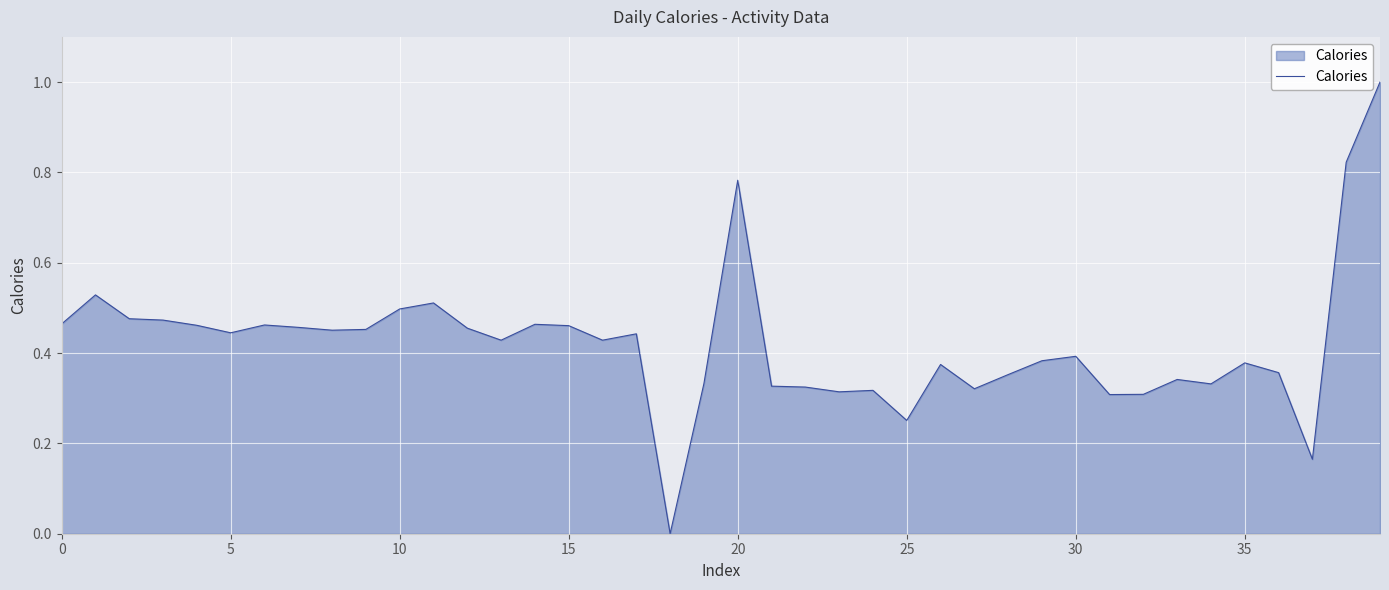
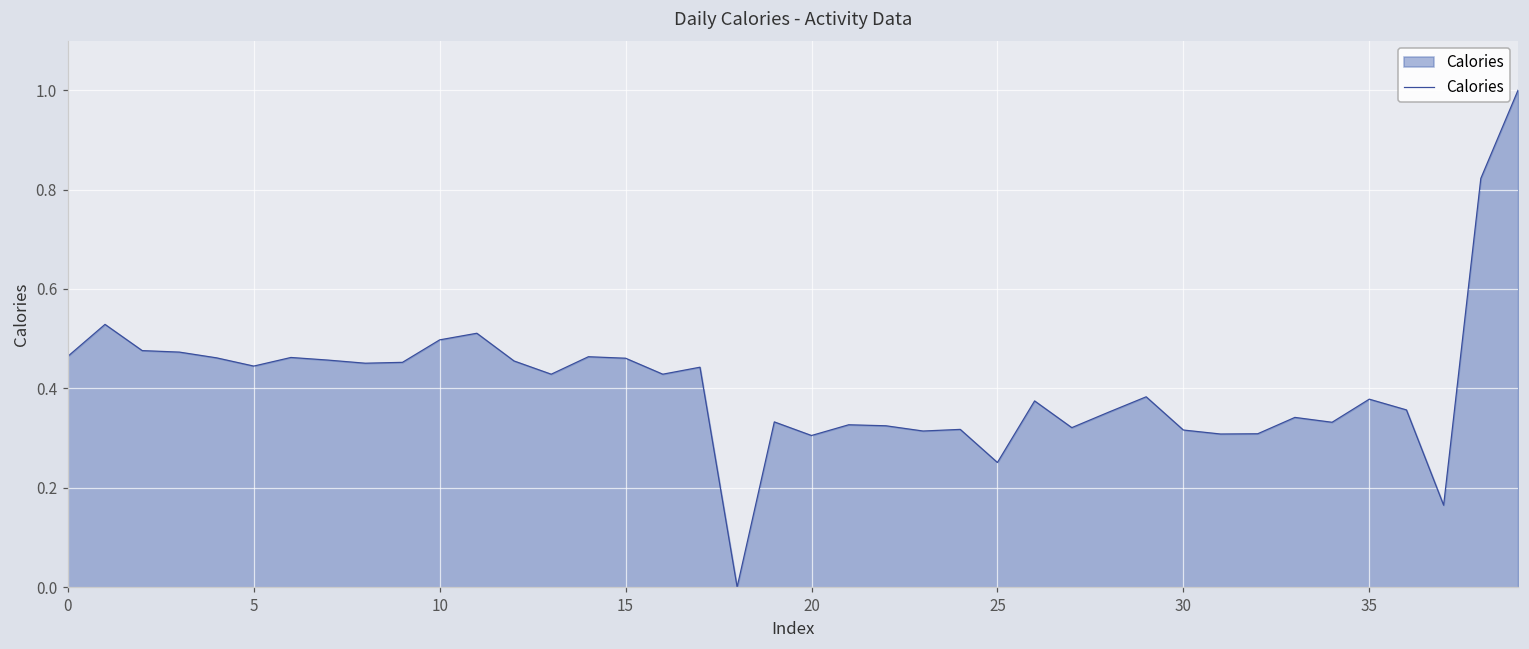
20: 0.78 -> 0.31
30: 0.39 -> 0.32
